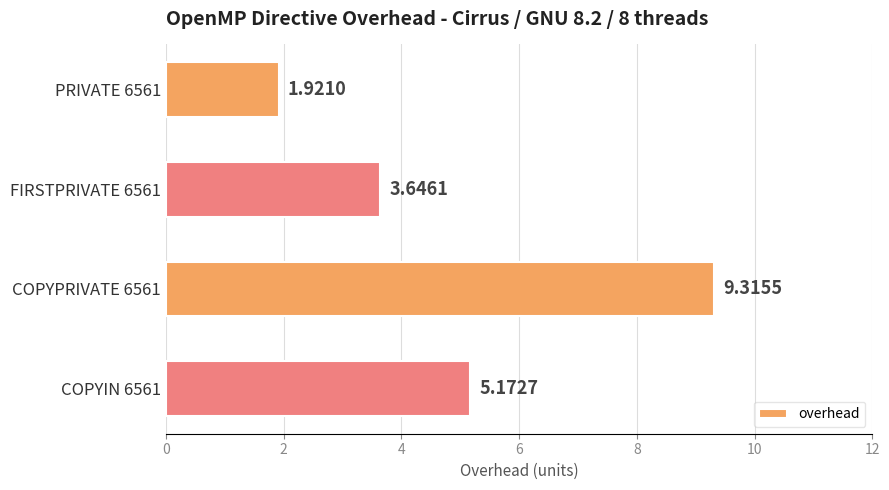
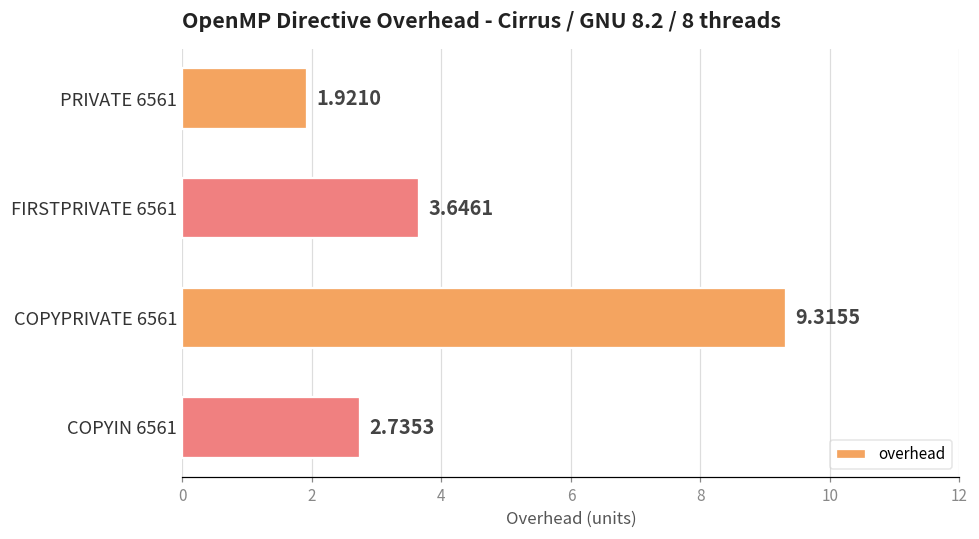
COPYIN 6561: 5.1727 -> 2.7353
